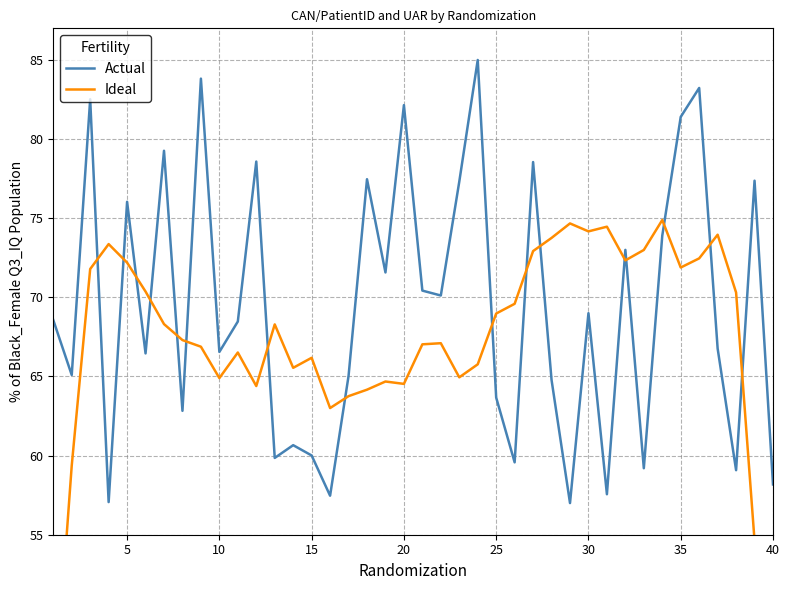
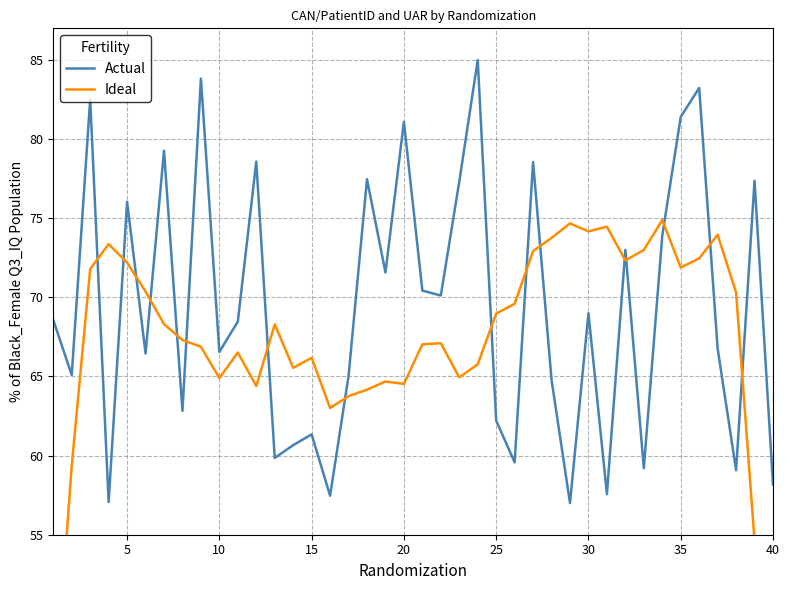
Actual, 15: 60.0 -> 61.3
Actual, 20: 82.1 -> 81.1
Actual, 25: 63.7 -> 62.2
